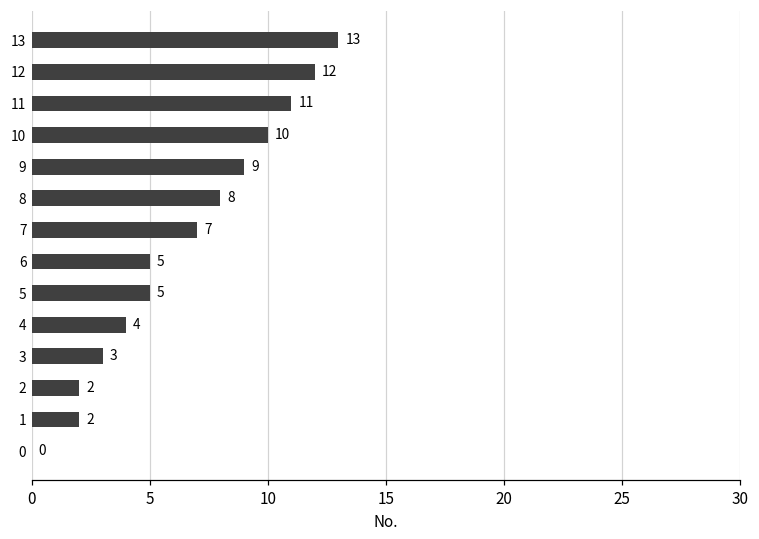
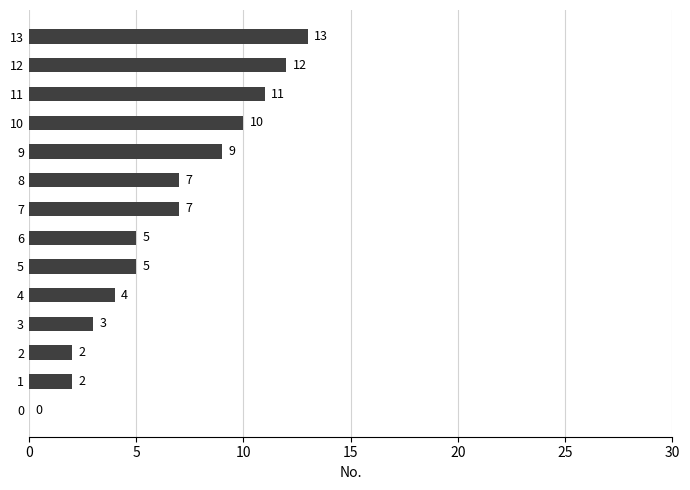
8: 8 -> 7
